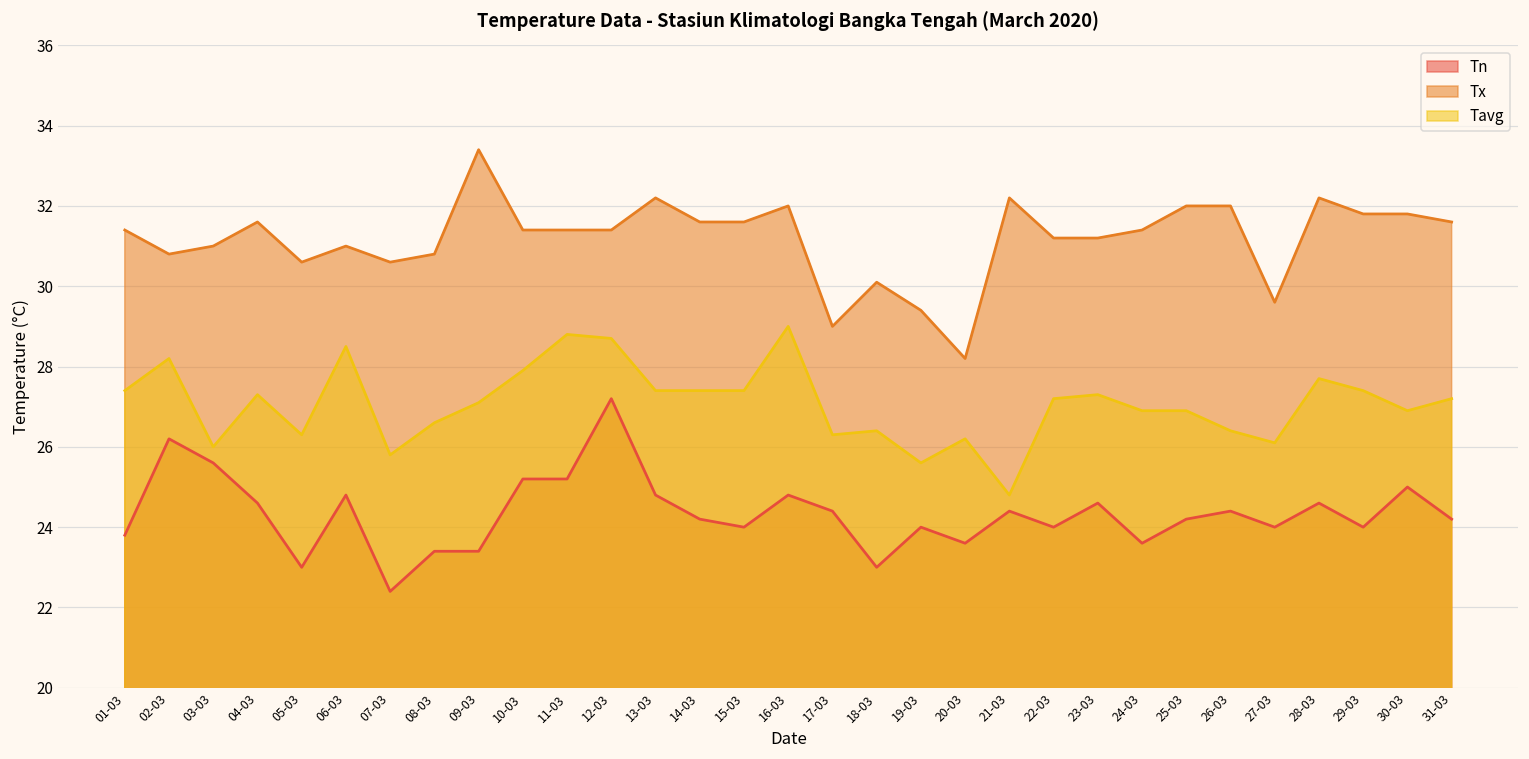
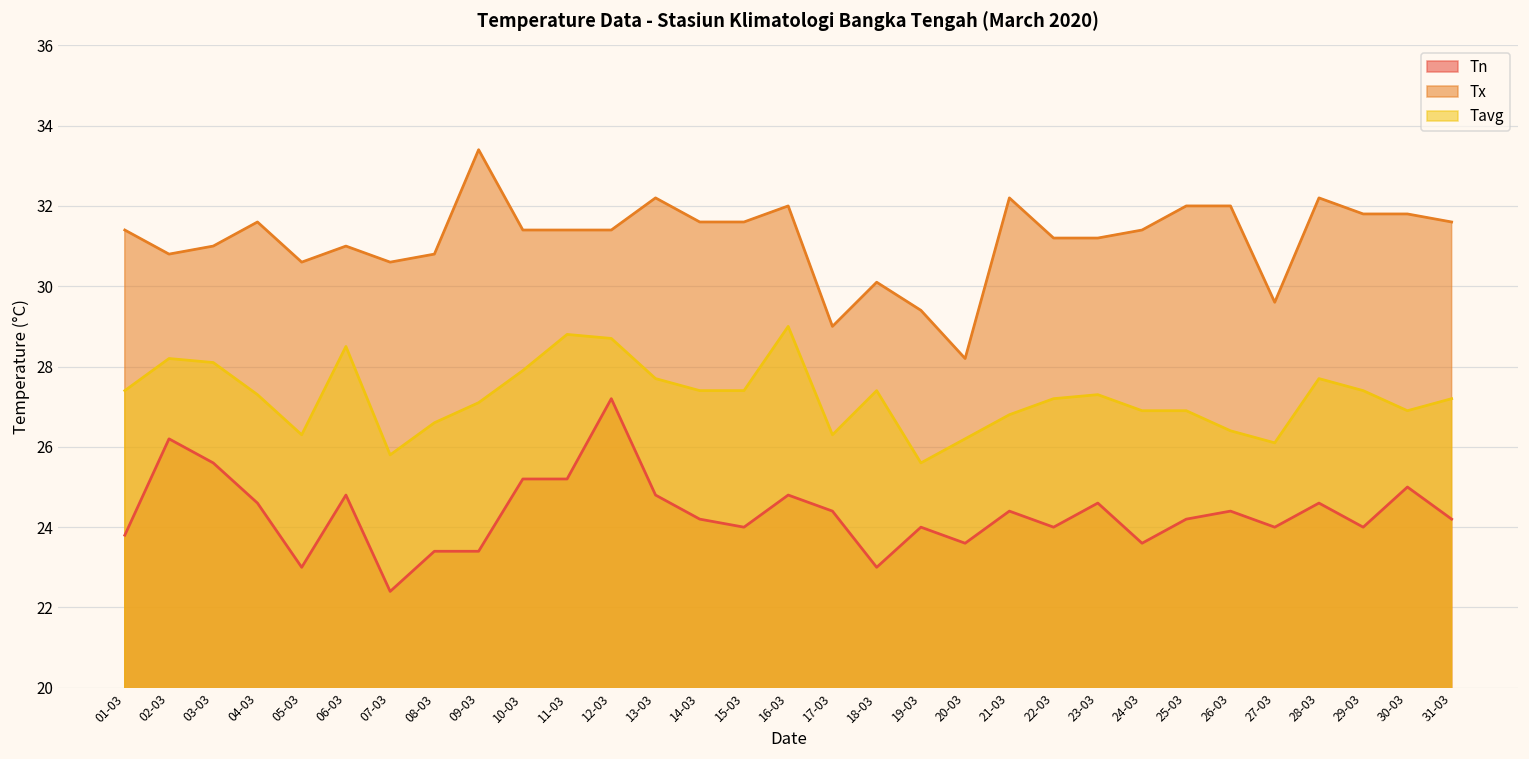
Tavg, 03-03: 26.0 -> 28.1
Tavg, 13-03: 27.4 -> 27.7
Tavg, 18-03: 26.4 -> 27.4
Tavg, 21-03: 24.8 -> 26.8
